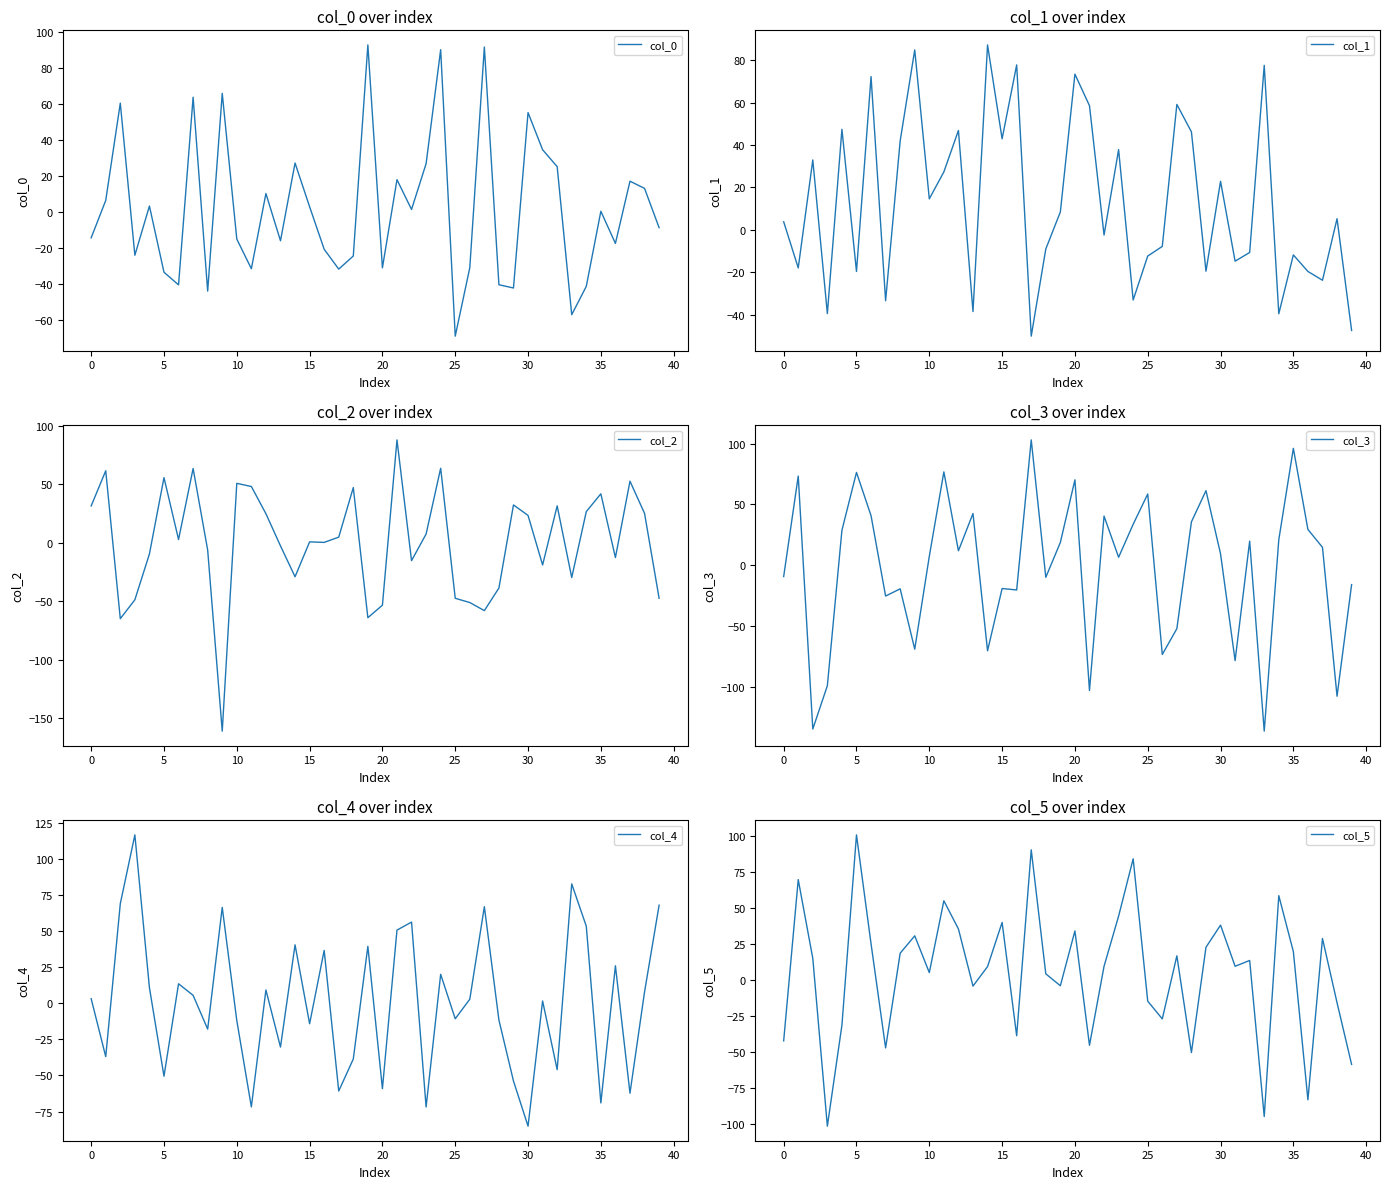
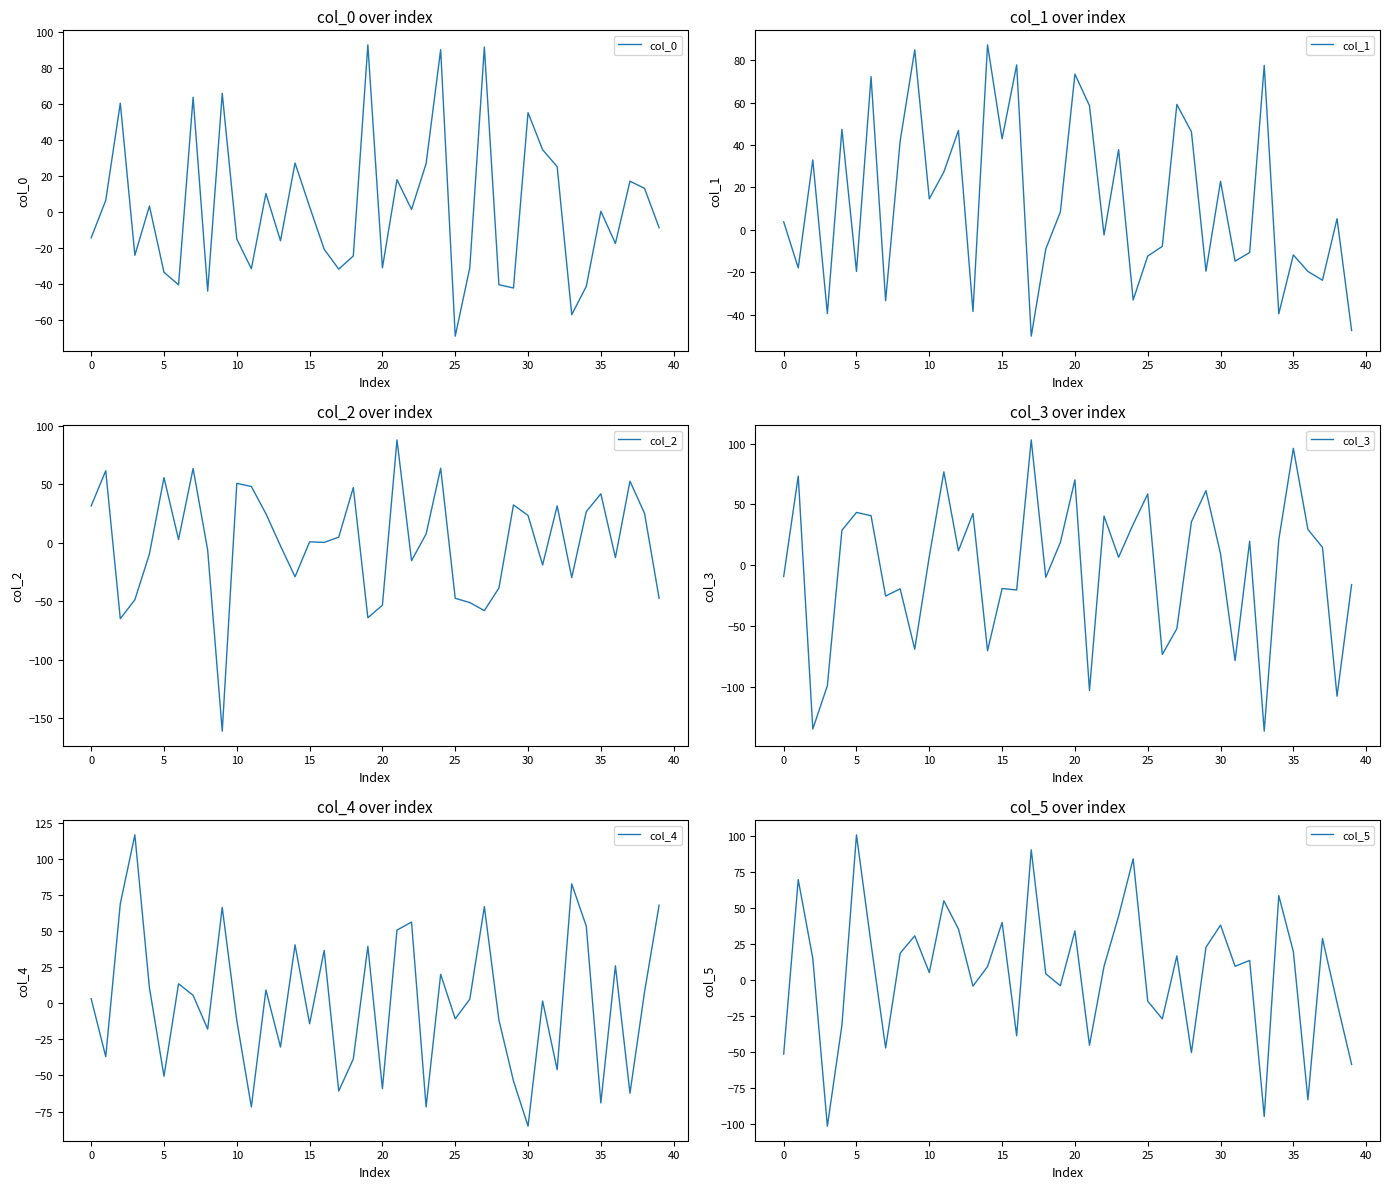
col_3 over index, 5: 76 -> 43
col_5 over index, 0: -42 -> -52
